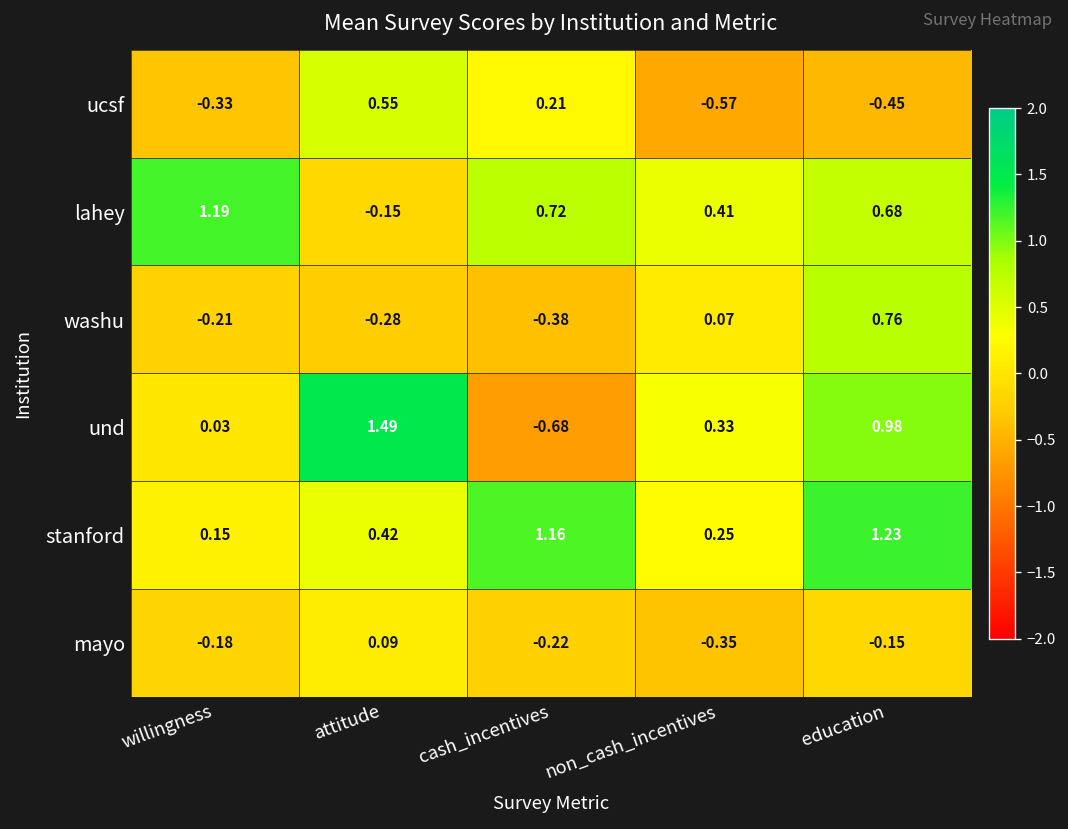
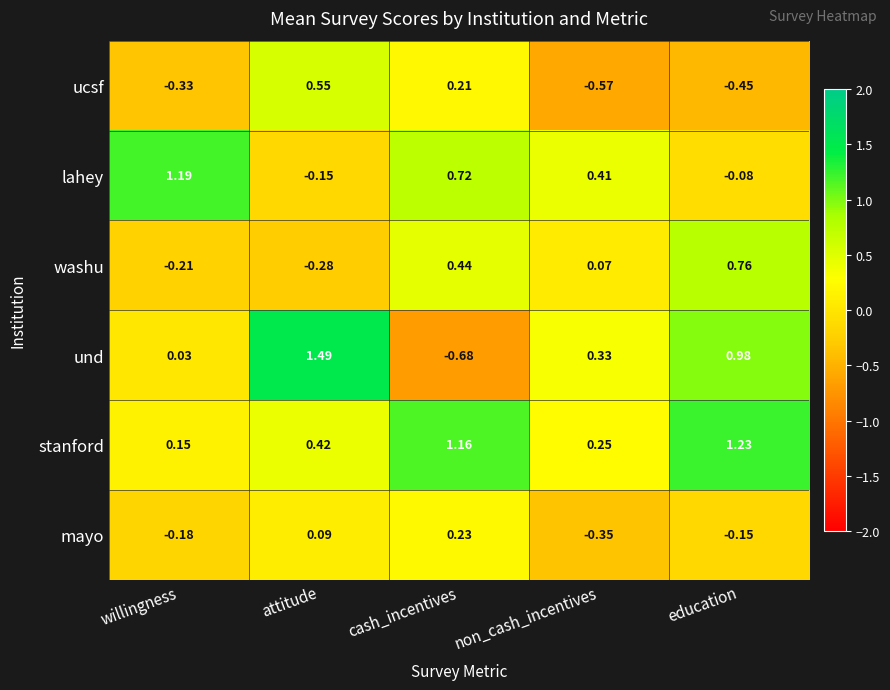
lahey, education: 0.68 -> -0.08
washu, cash_incentives: -0.38 -> 0.44
mayo, cash_incentives: -0.22 -> 0.23
